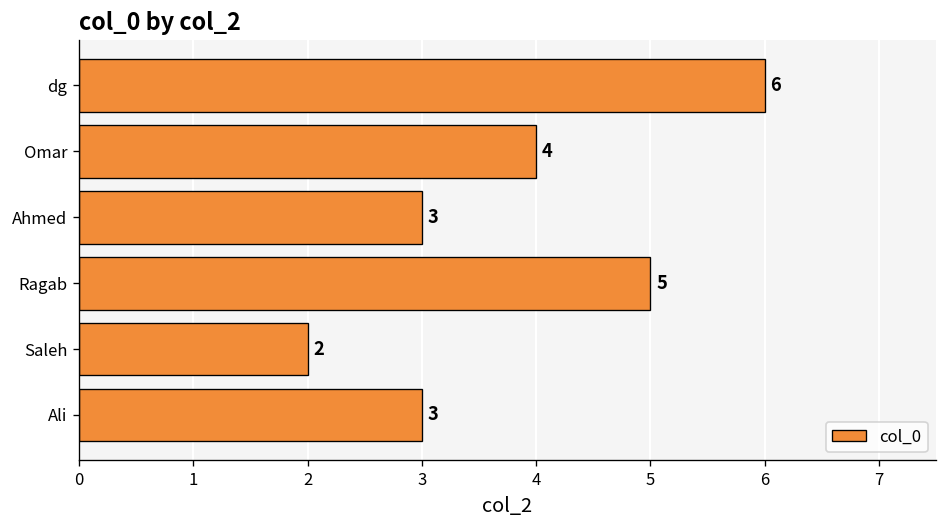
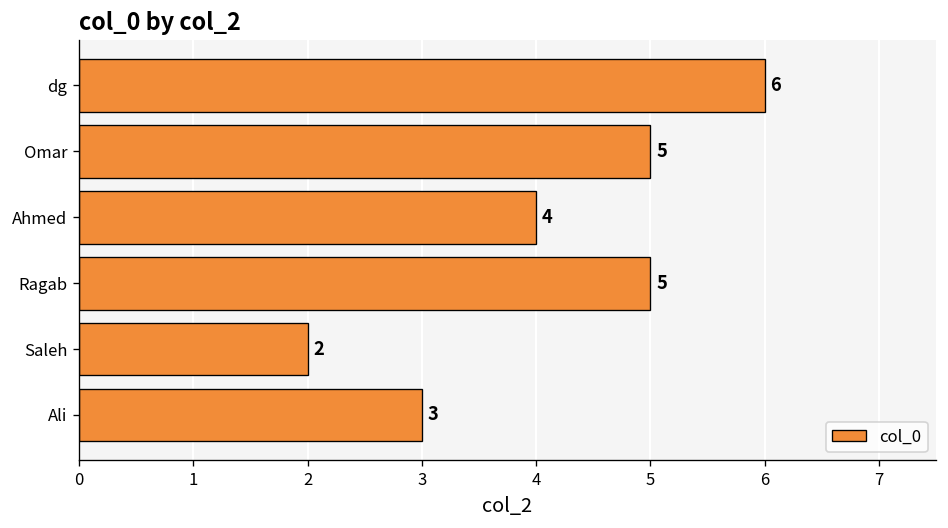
Omar: 4 -> 5
Ahmed: 3 -> 4
